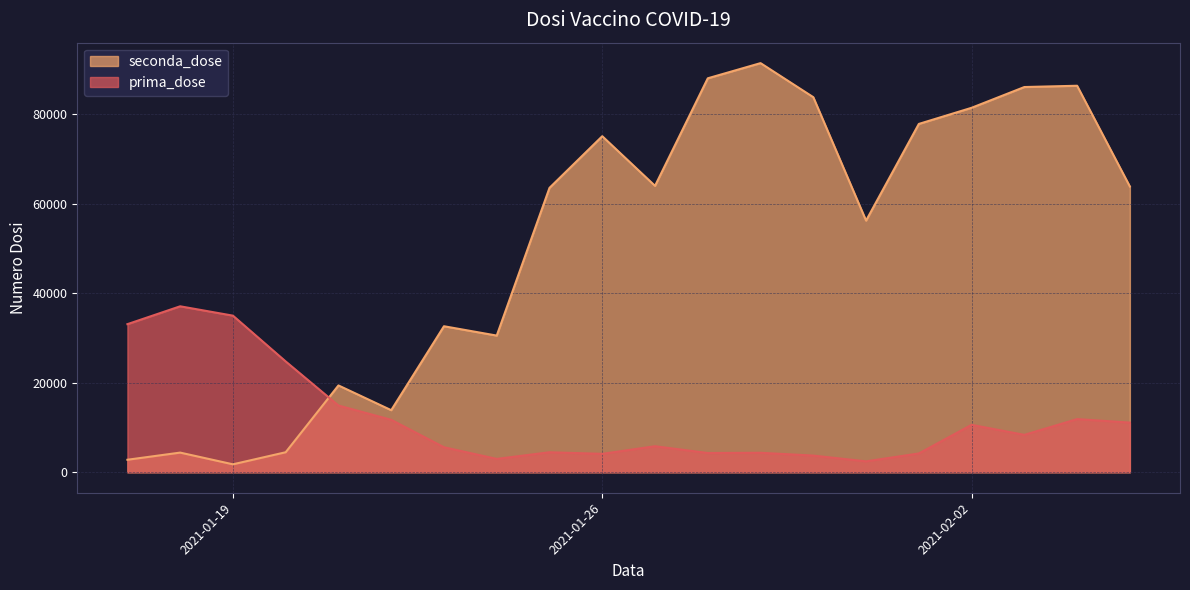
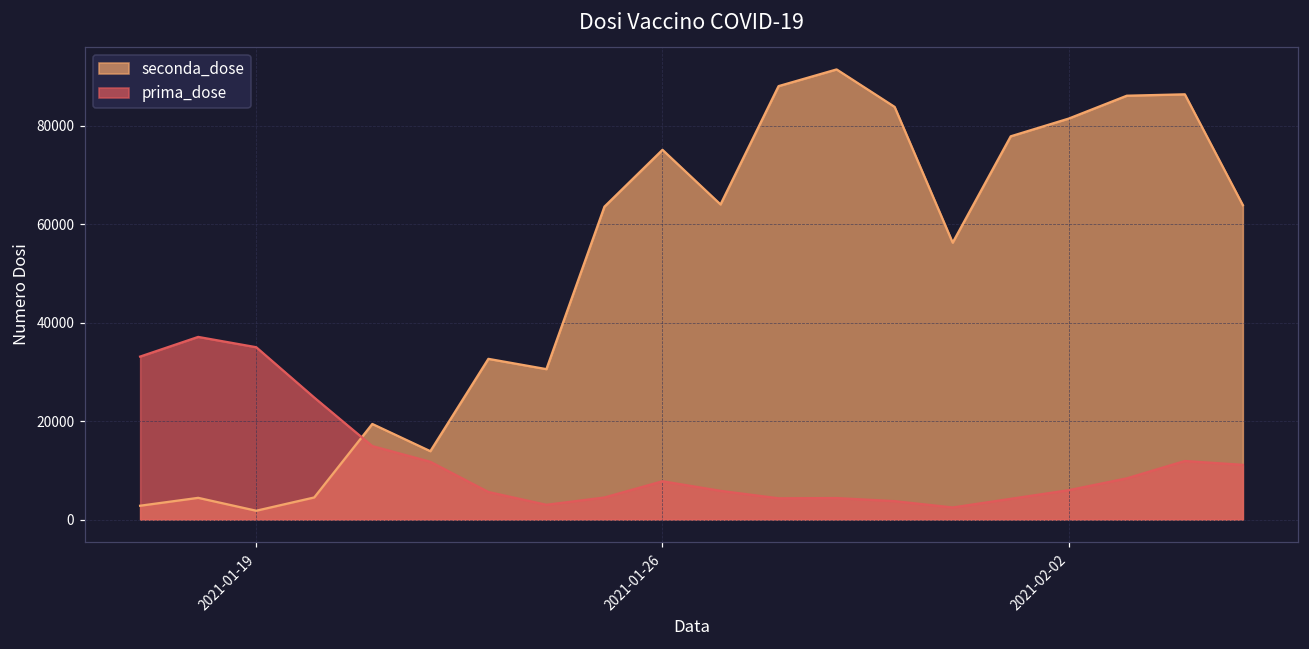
prima_dose, 2021-01-26: 4000 -> 8000
prima_dose, 2021-02-02: 11000 -> 6000
